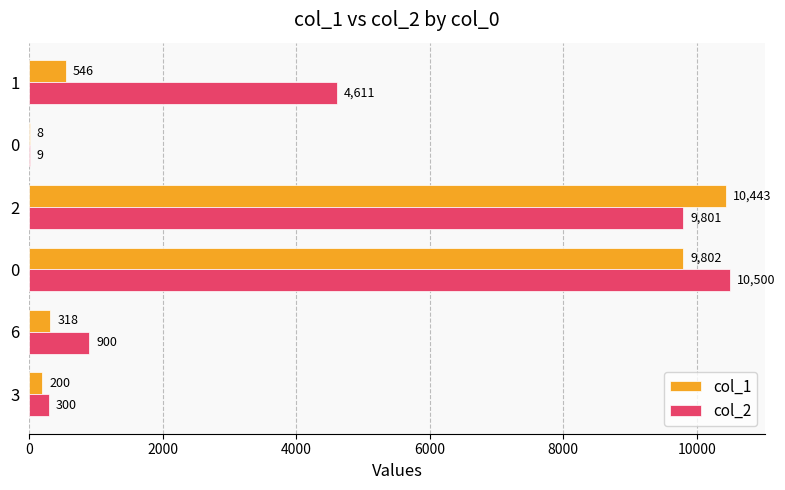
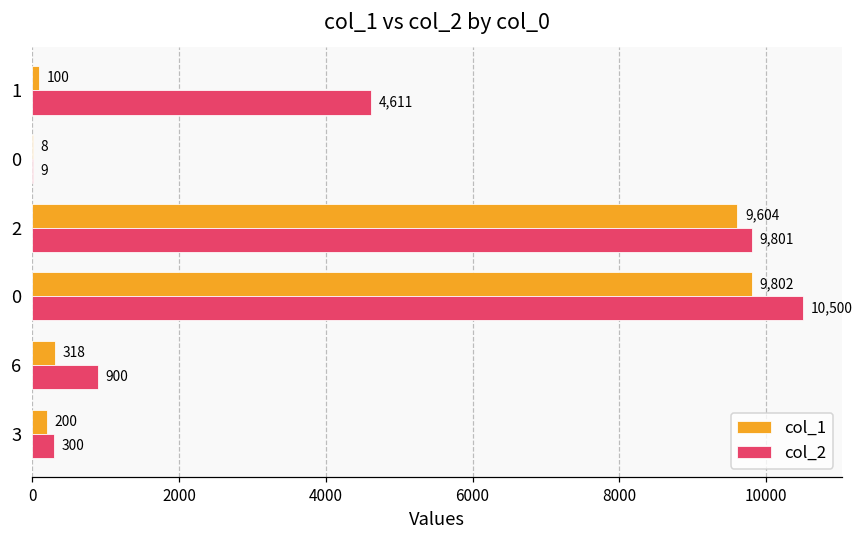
col_1, 1: 546 -> 100
col_1, 2: 10,443 -> 9,604
